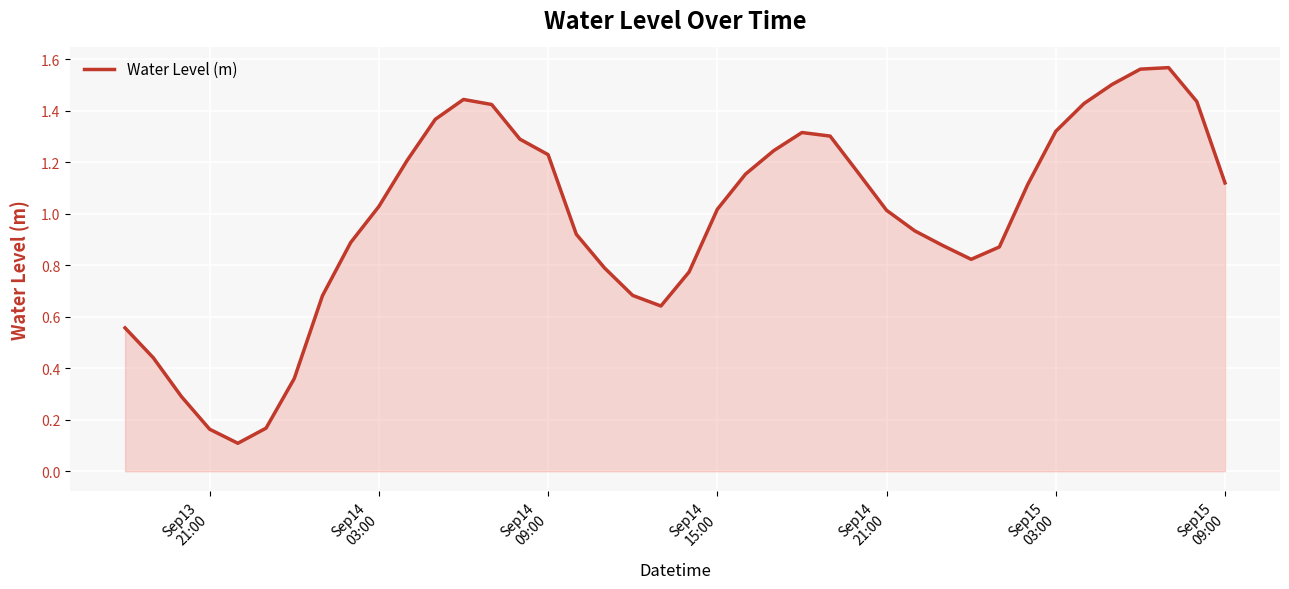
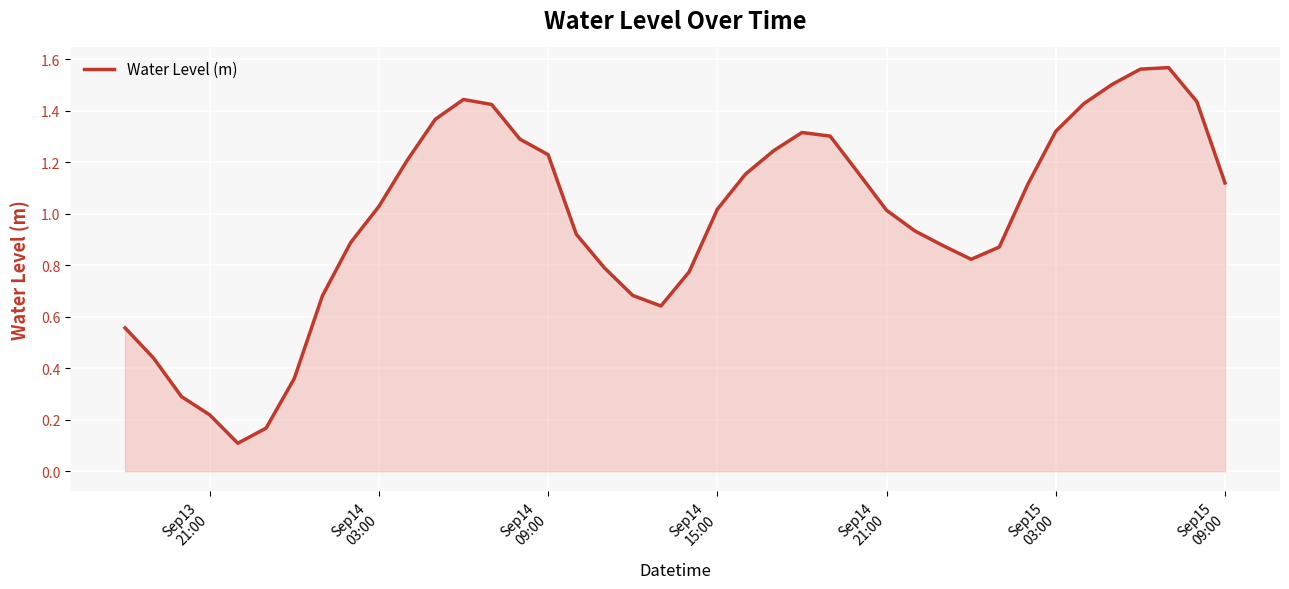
Sep13 21:00: 0.16 -> 0.22
